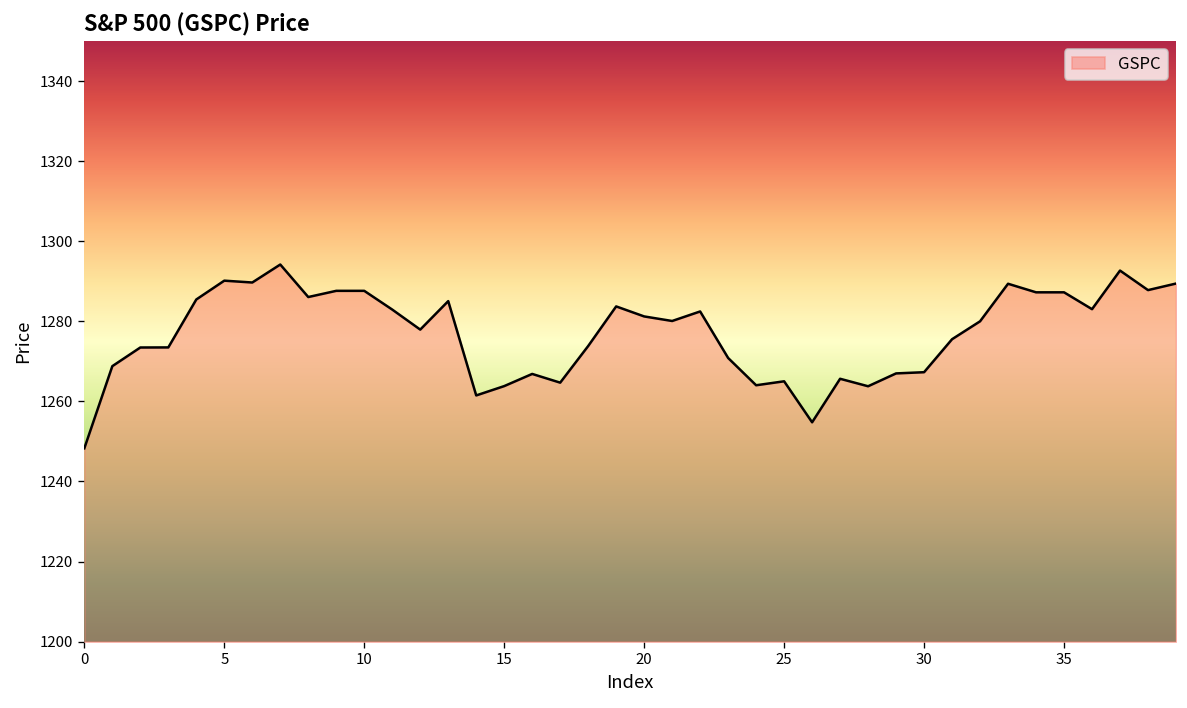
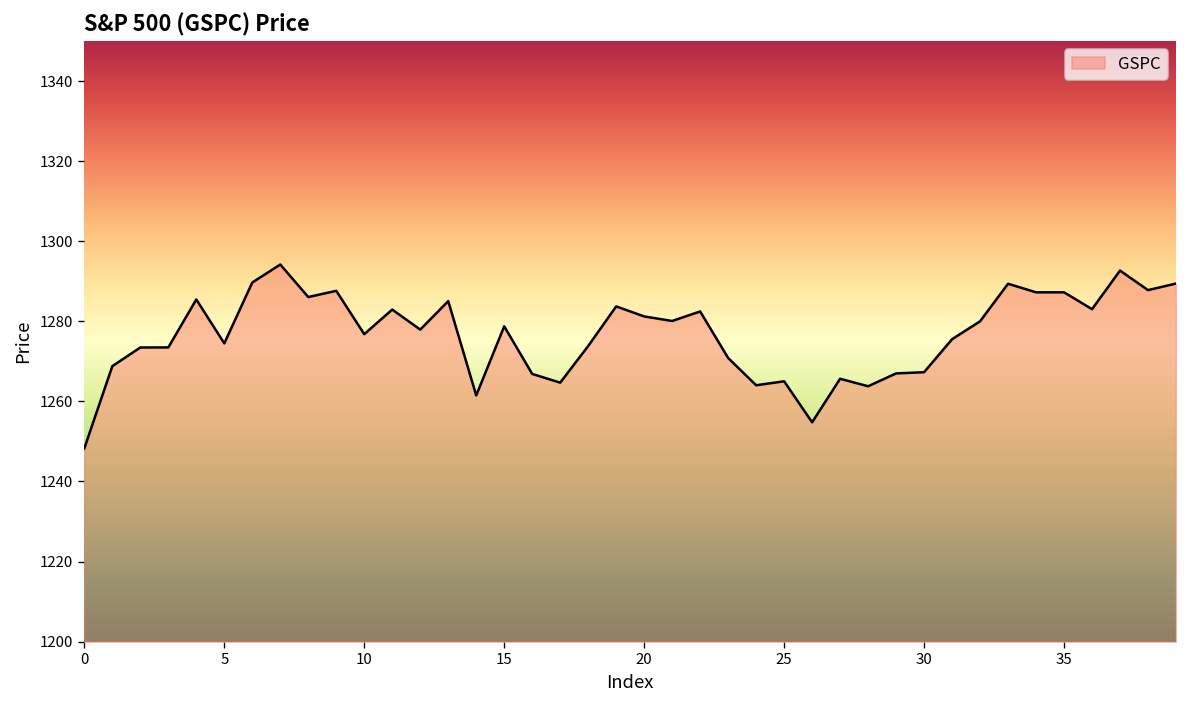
5: 1290 -> 1274
10: 1288 -> 1277
15: 1264 -> 1279
